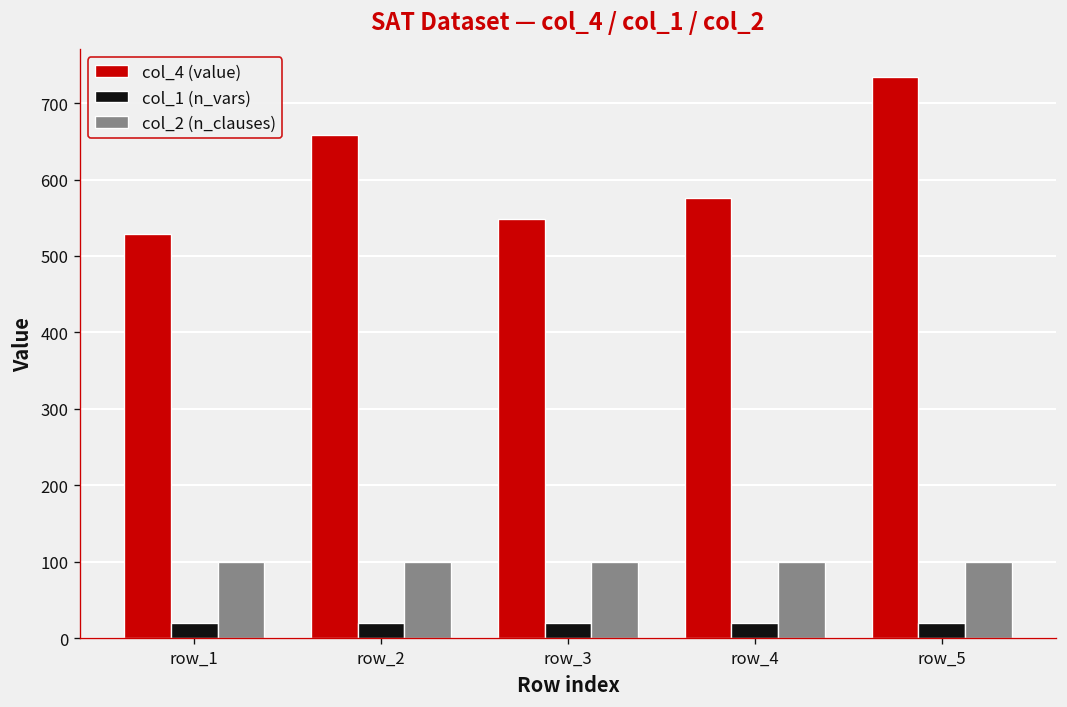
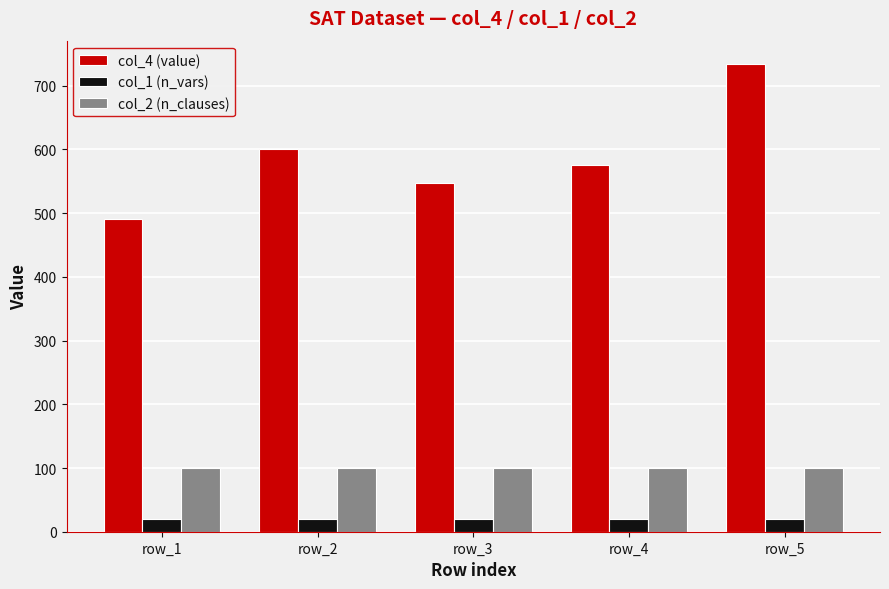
col_4 (value), row_1: 530 -> 490
col_4 (value), row_2: 660 -> 600
